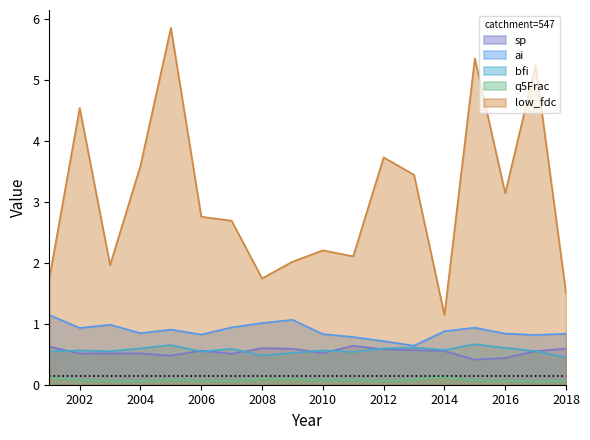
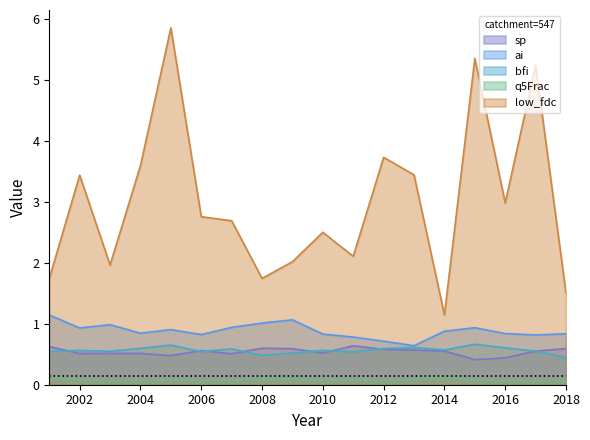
low_fdc, 2002: 4.5 -> 3.4
low_fdc, 2010: 2.2 -> 2.5
low_fdc, 2016: 3.1 -> 3.0
